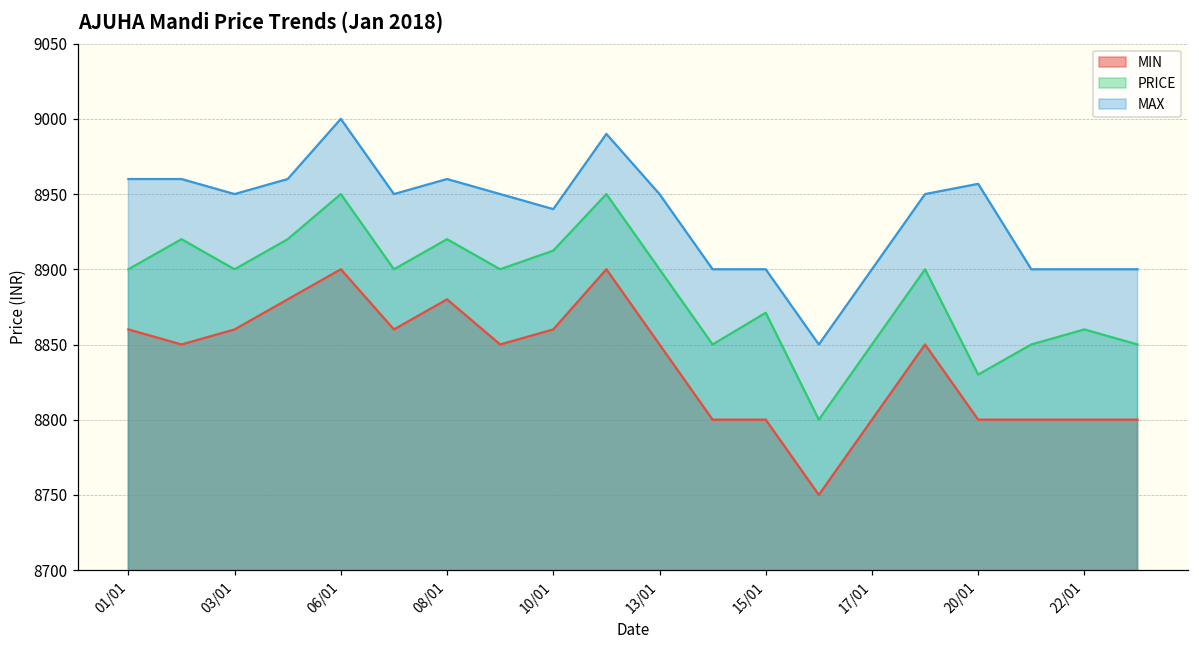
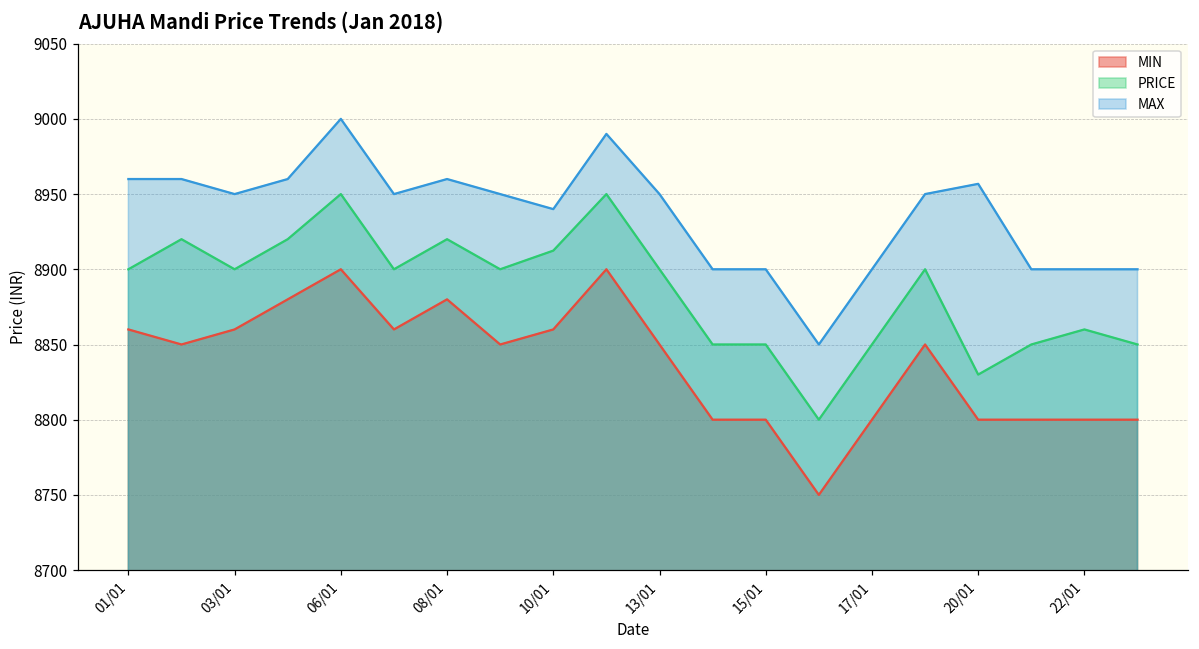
PRICE, 15/01: 8871 -> 8850
